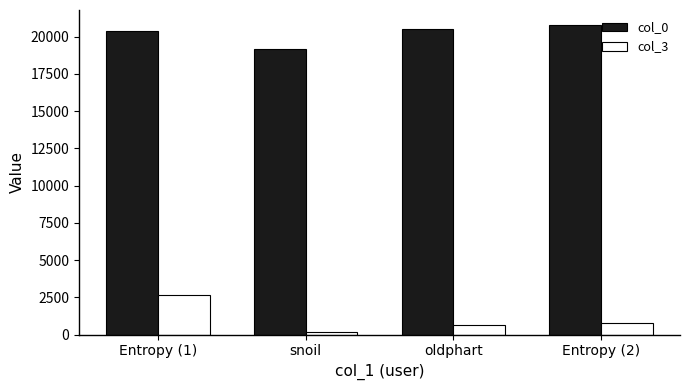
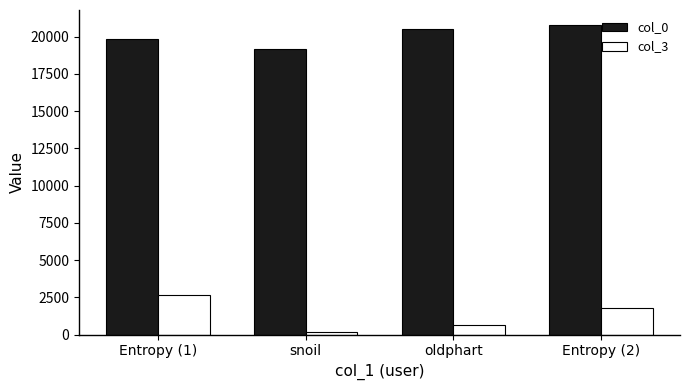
col_0, Entropy (1): 20400 -> 19900
col_3, Entropy (2): 700 -> 1800
